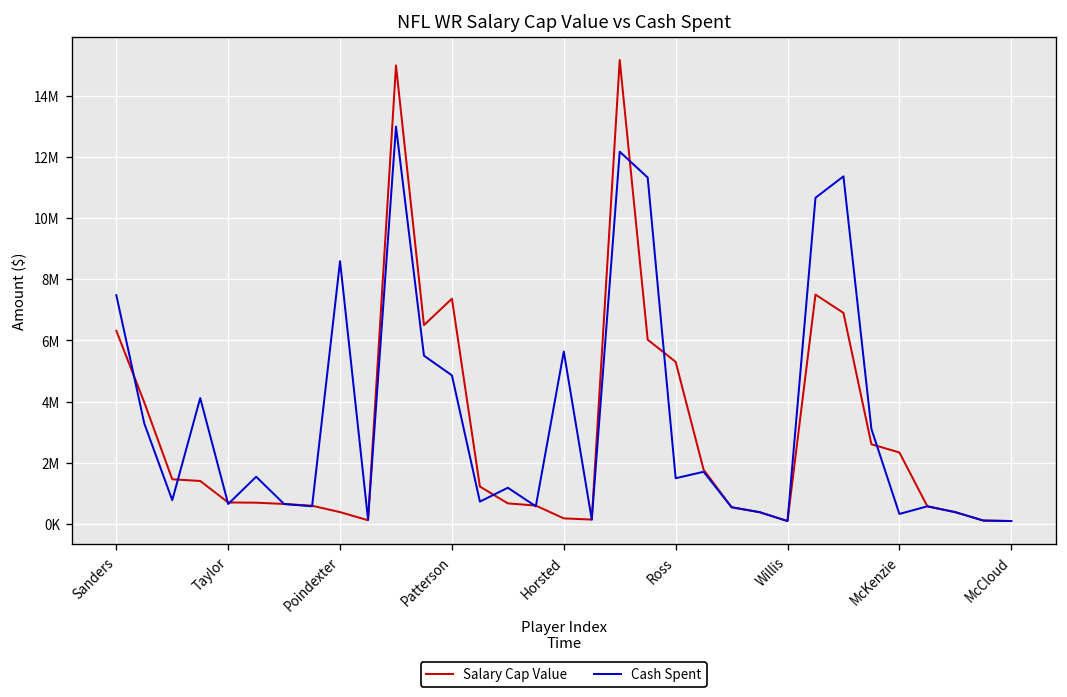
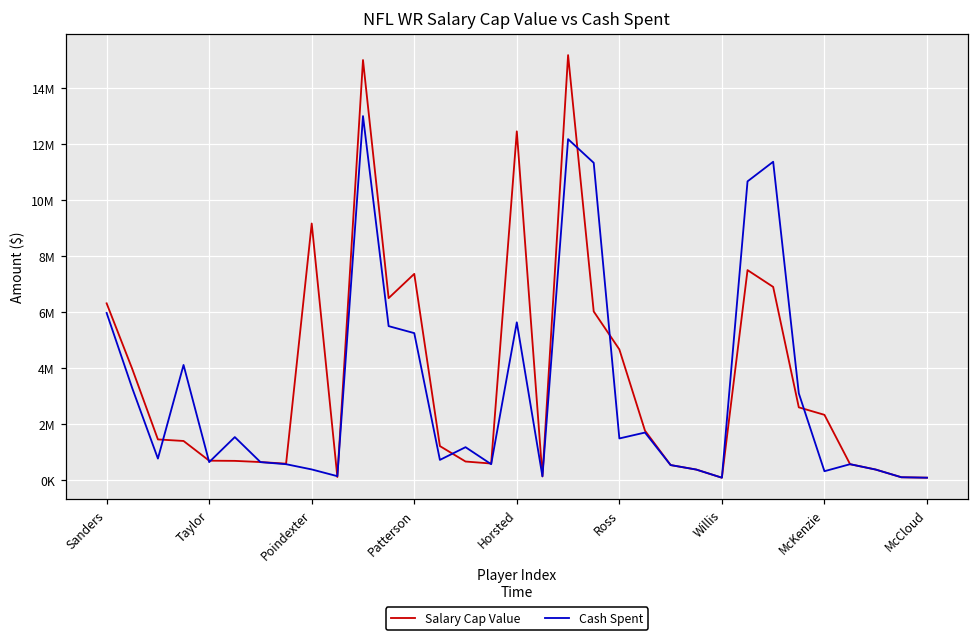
Cash Spent, Sanders: 7500000 -> 6000000
Salary Cap Value, Poindexter: 400000 -> 9200000
Cash Spent, Poindexter: 8600000 -> 400000
Cash Spent, Patterson: 4900000 -> 5300000
Salary Cap Value, Horsted: 200000 -> 12500000
Salary Cap Value, Ross: 5300000 -> 4700000
